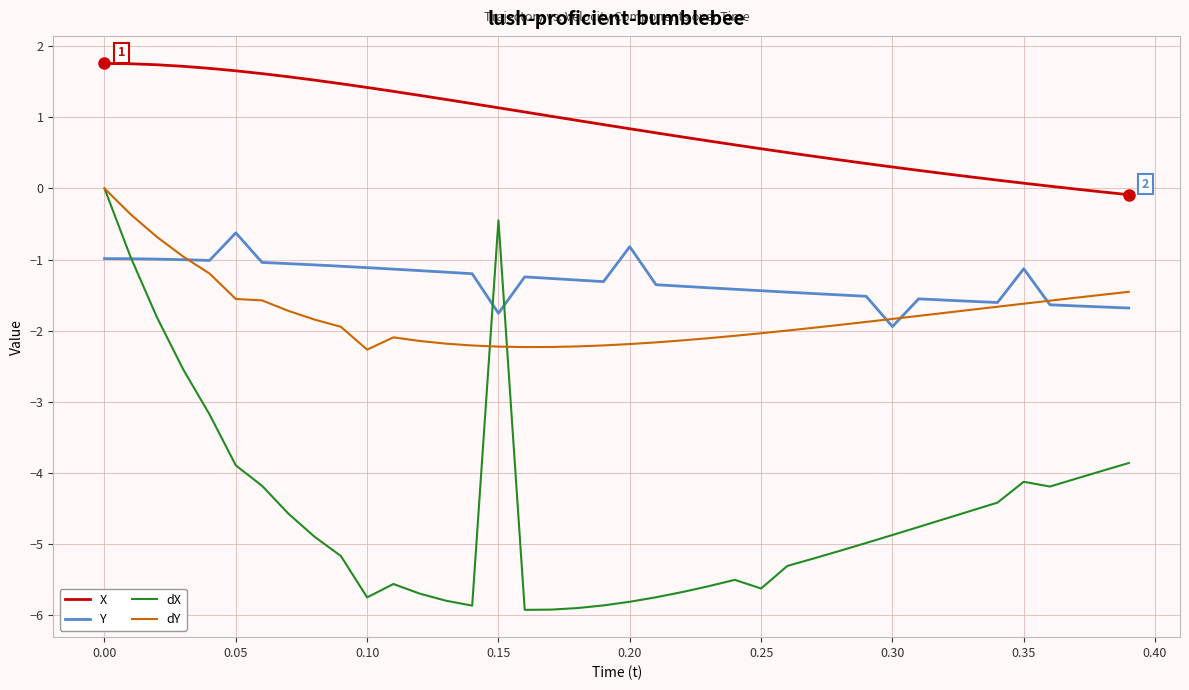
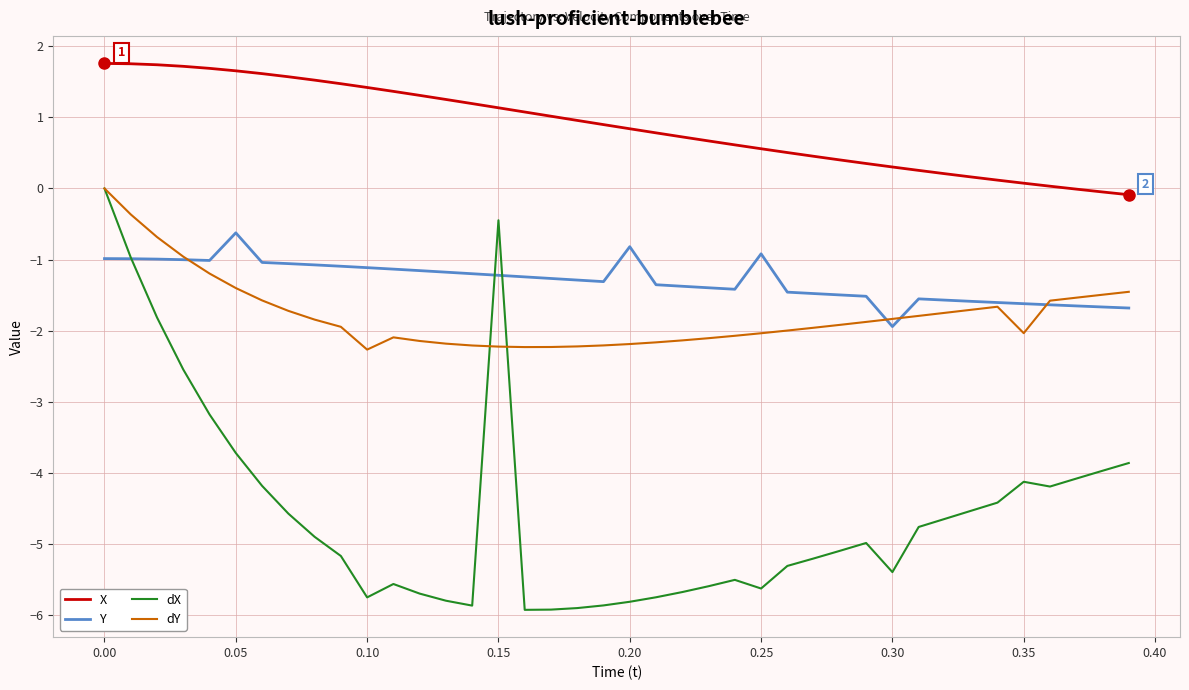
dX, 0.05: -3.9 -> -3.7
dY, 0.05: -1.6 -> -1.4
Y, 0.15: -1.8 -> -1.2
Y, 0.25: -1.4 -> -0.9
dX, 0.30: -4.9 -> -5.4
Y, 0.35: -1.1 -> -1.6
dY, 0.35: -1.6 -> -2.0
